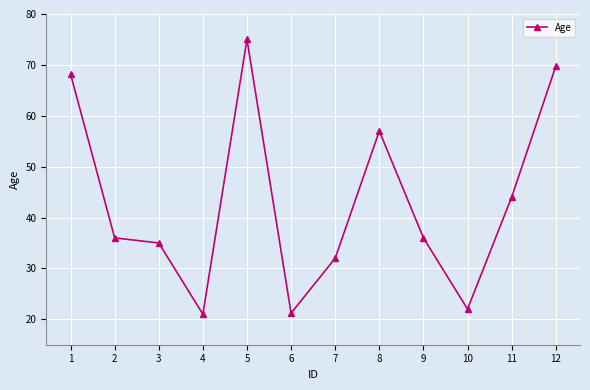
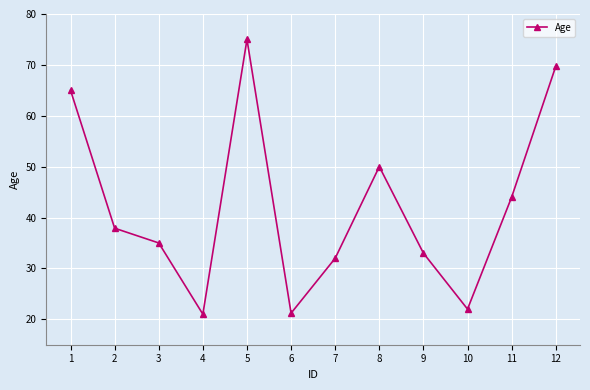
1: 68 -> 65
2: 36 -> 38
8: 57 -> 50
9: 36 -> 33
